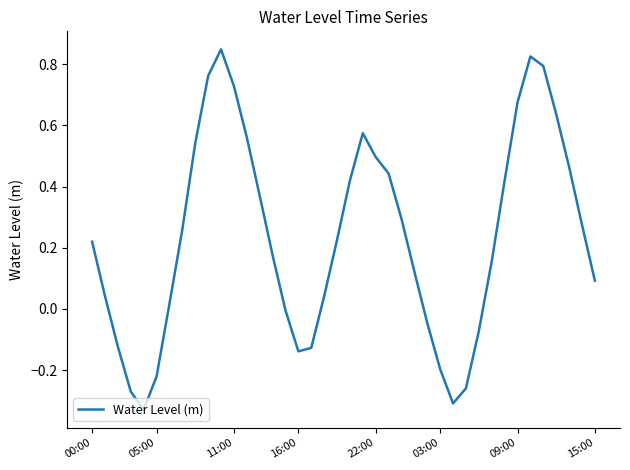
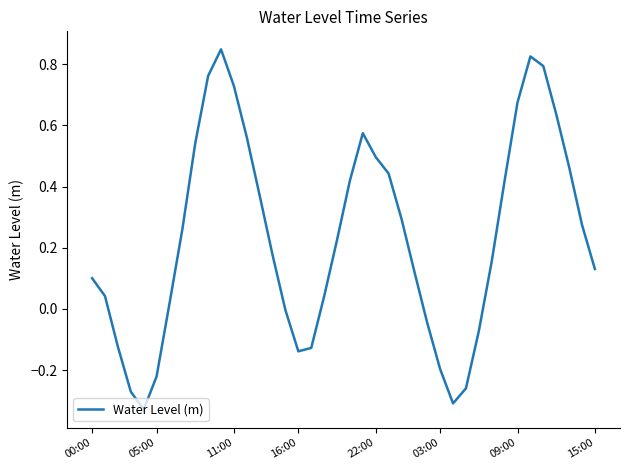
00:00: 0.22 -> 0.10
15:00: 0.09 -> 0.13
